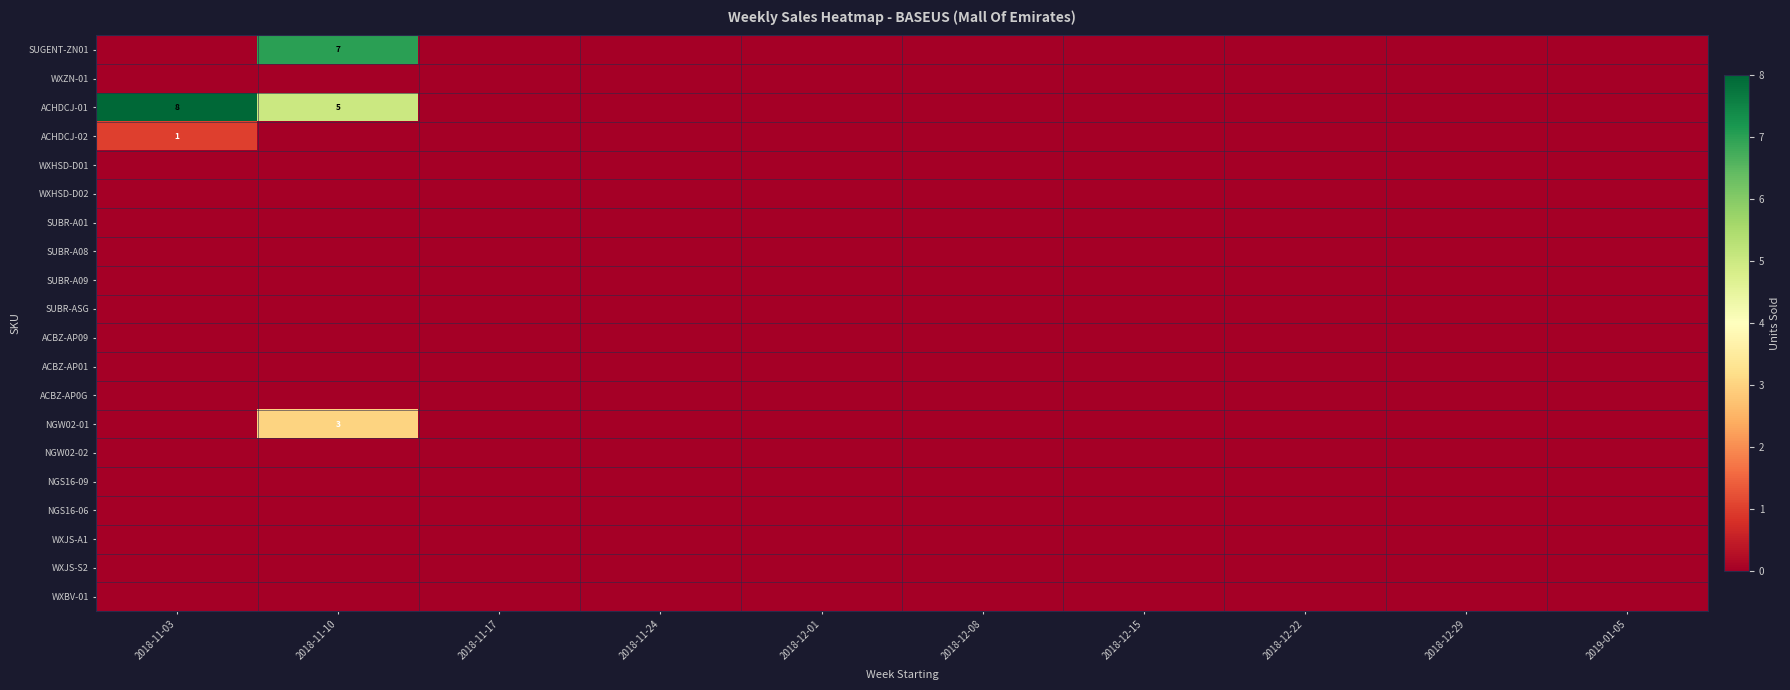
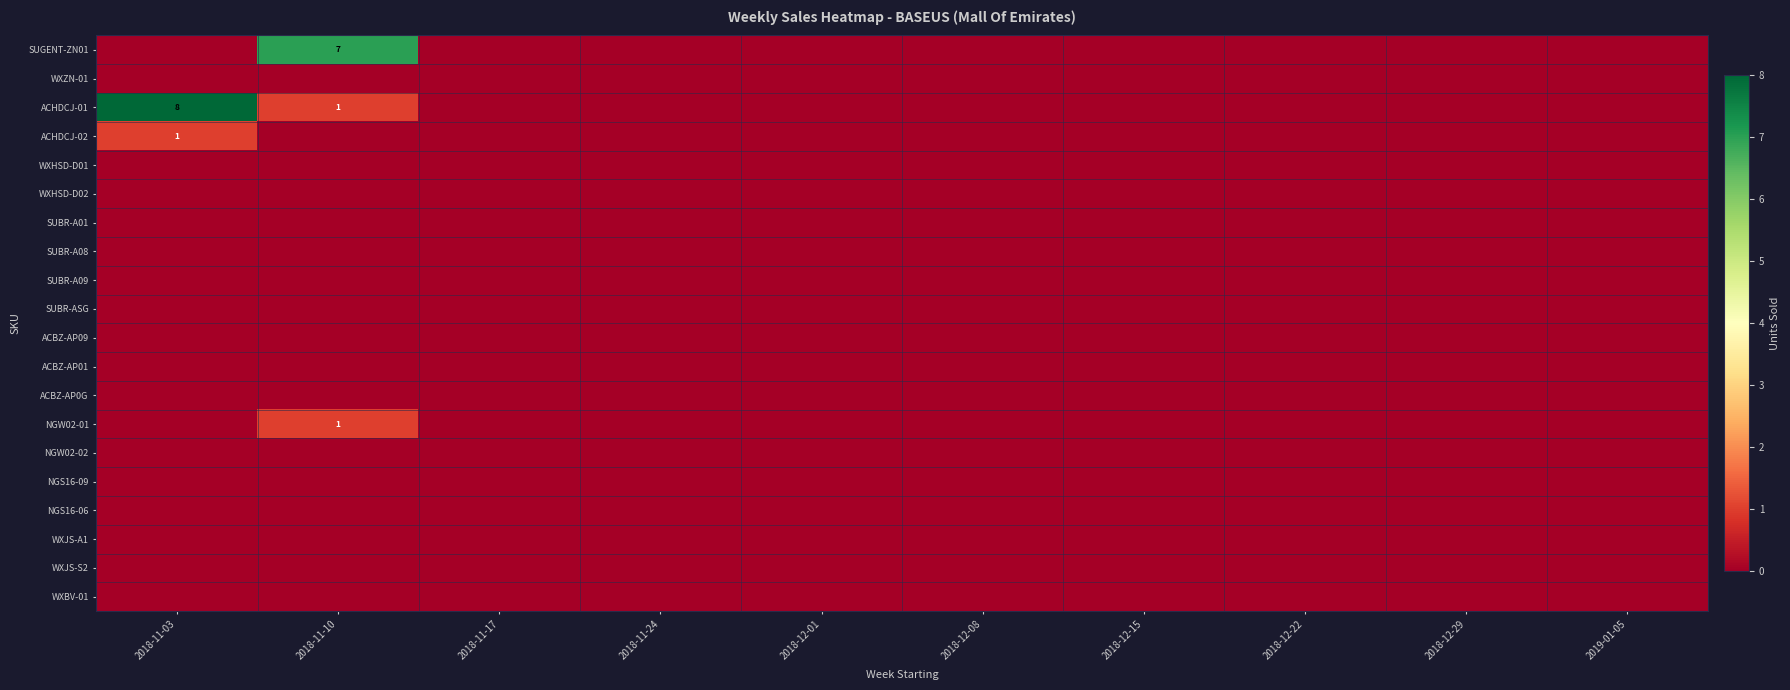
ACHDCJ-01, 2018-11-10: 5 -> 1
NGW02-01, 2018-11-10: 3 -> 1
